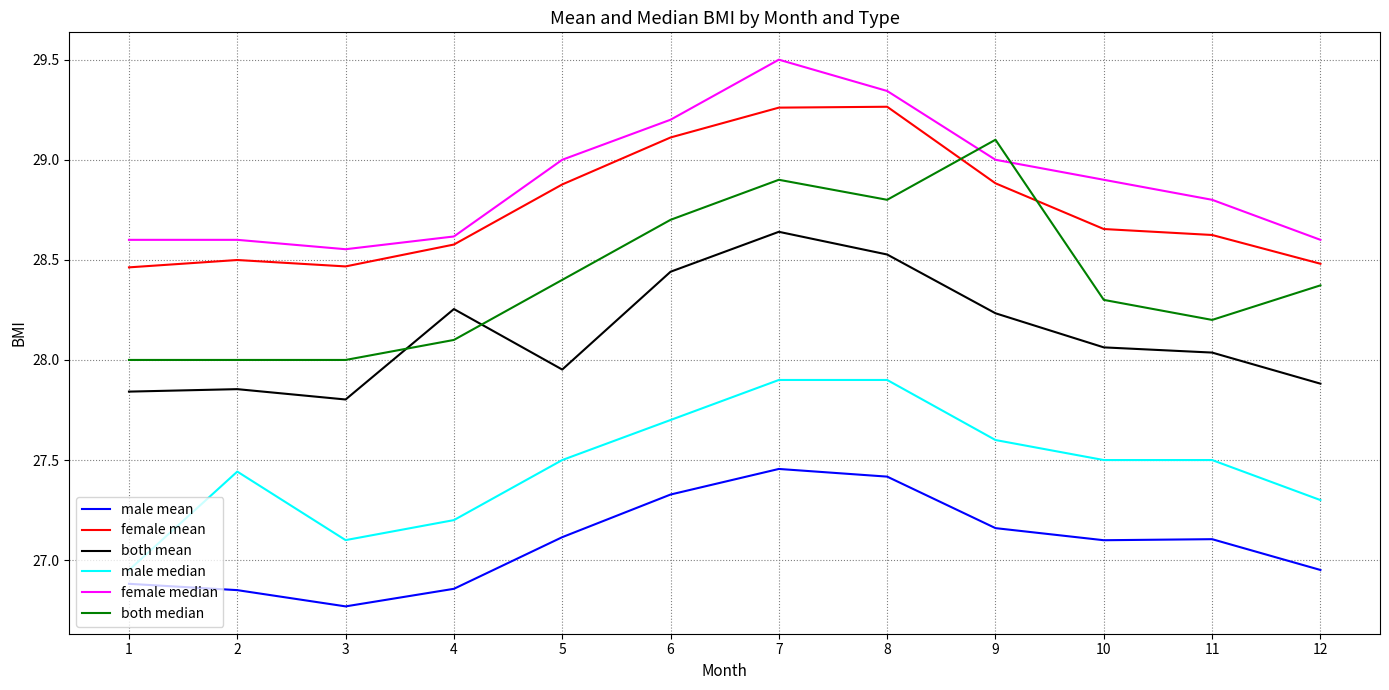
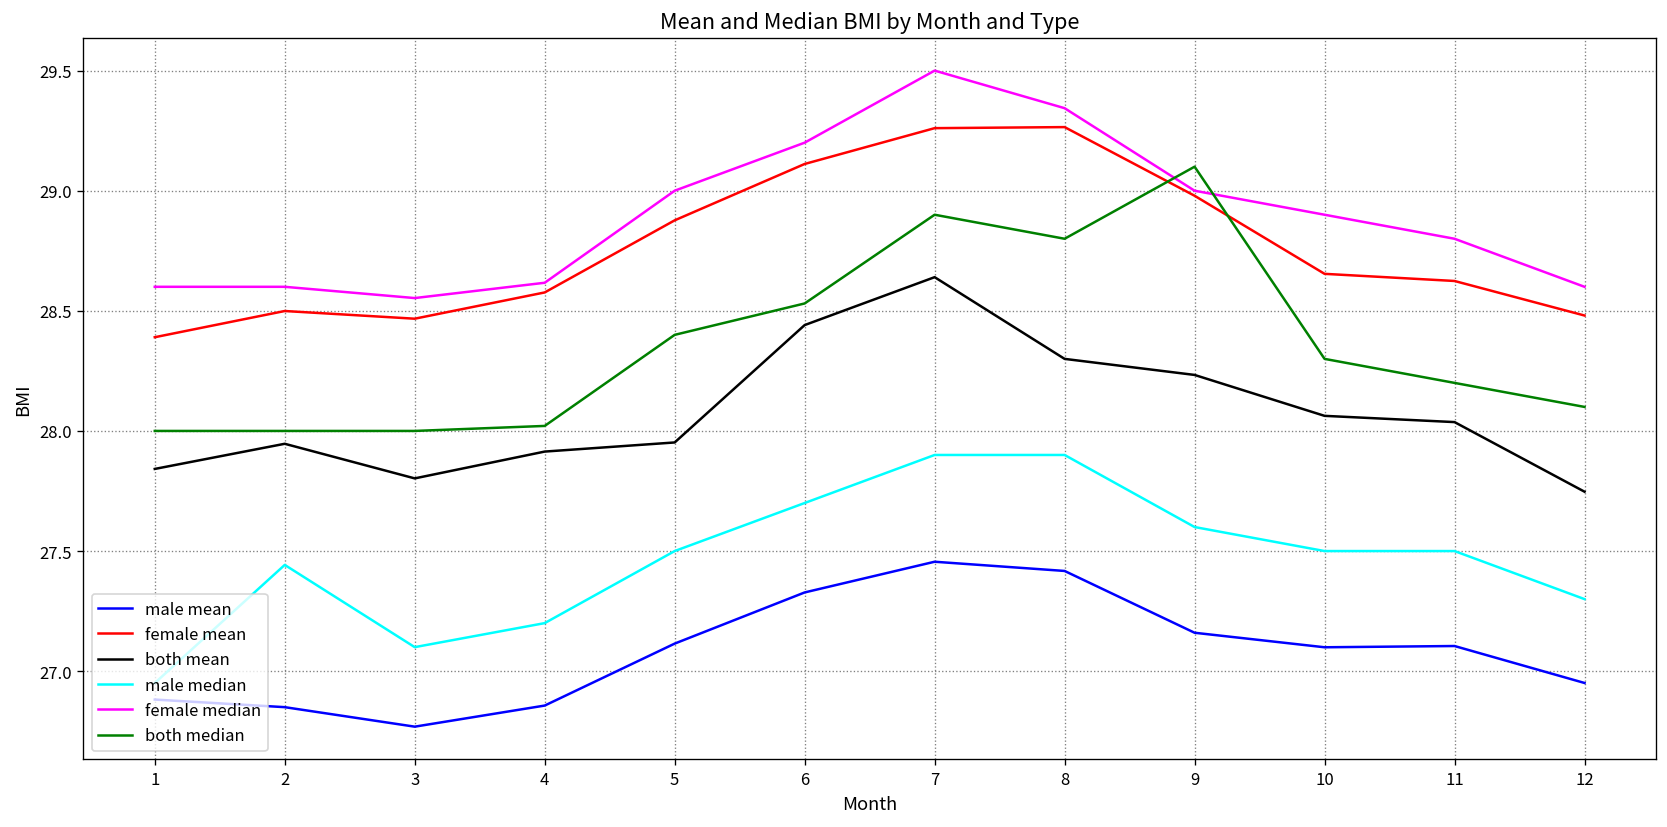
female mean, 1: 28.46 -> 28.39
both mean, 2: 27.85 -> 27.95
both mean, 4: 28.25 -> 27.91
both median, 4: 28.10 -> 28.02
both median, 6: 28.70 -> 28.53
both mean, 8: 28.53 -> 28.30
female mean, 9: 28.88 -> 28.98
both mean, 12: 27.88 -> 27.75
both median, 12: 28.37 -> 28.10
